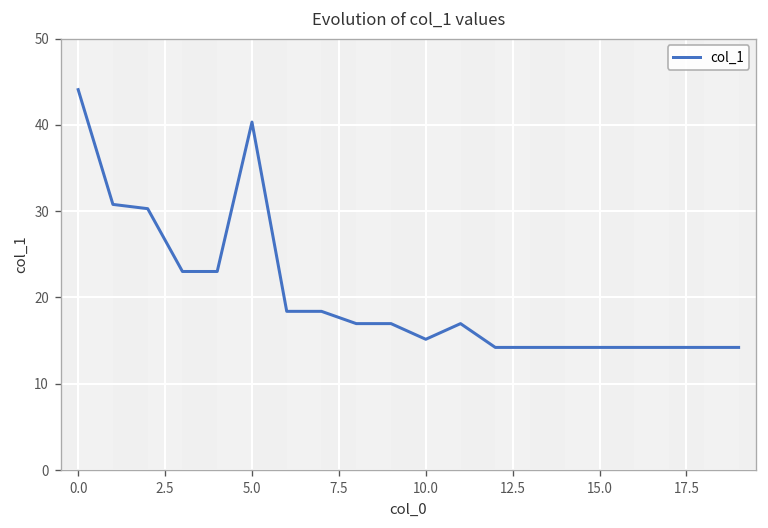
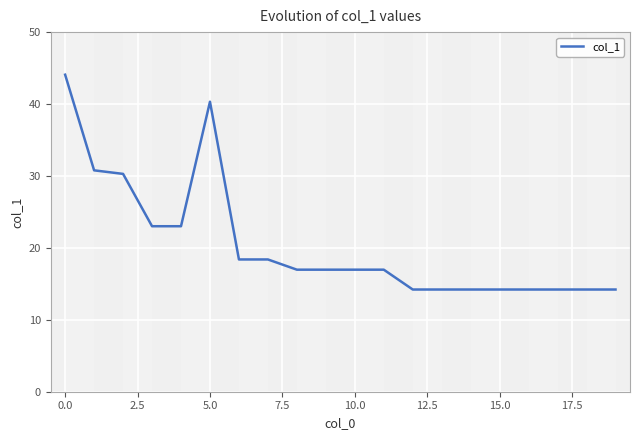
10.0: 15 -> 17
